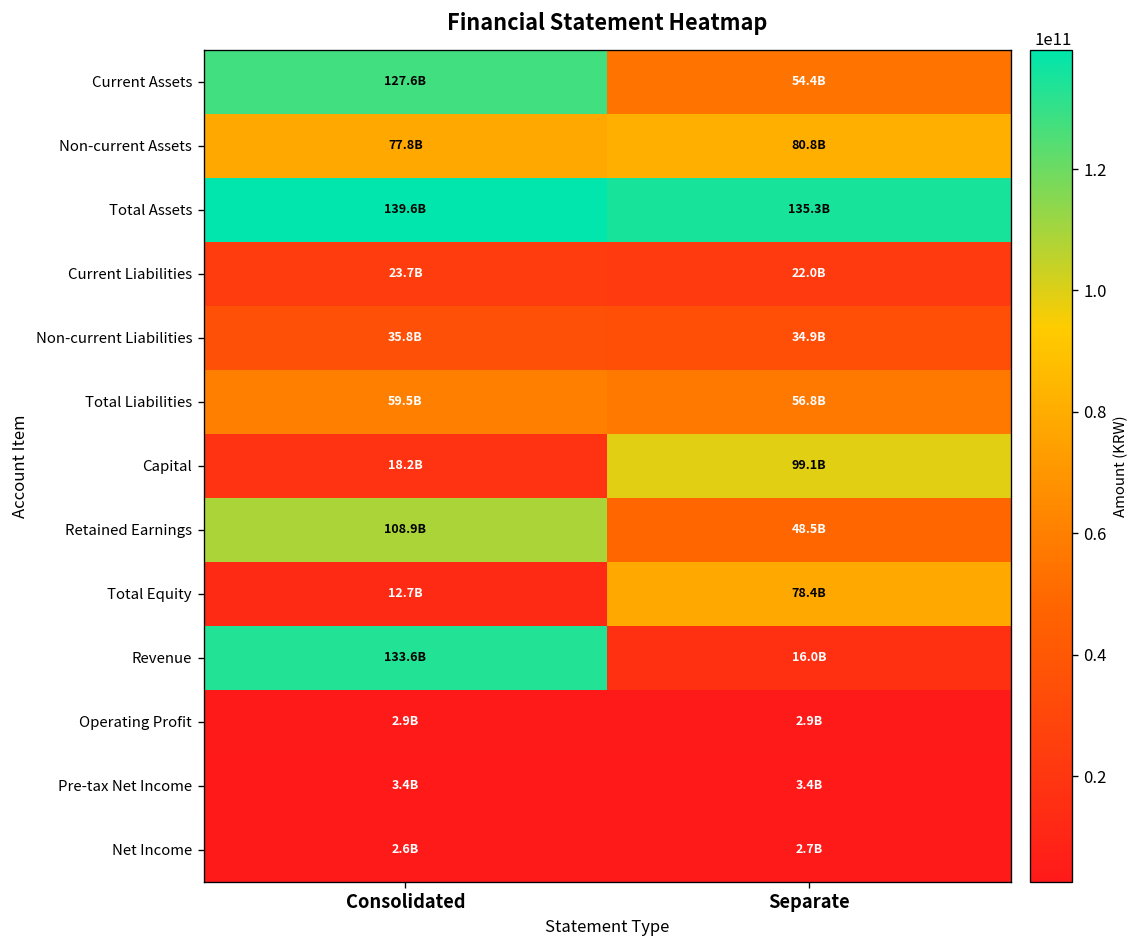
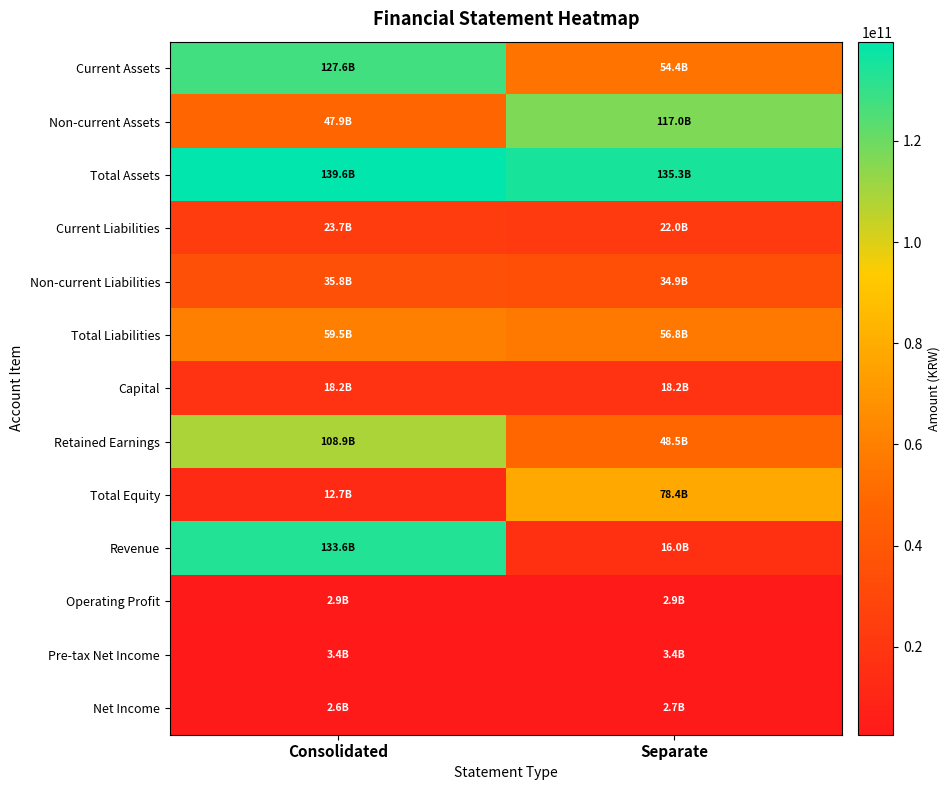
Non-current Assets, Consolidated: 77.8B -> 47.9B
Non-current Assets, Separate: 80.8B -> 117.0B
Capital, Separate: 99.1B -> 18.2B
